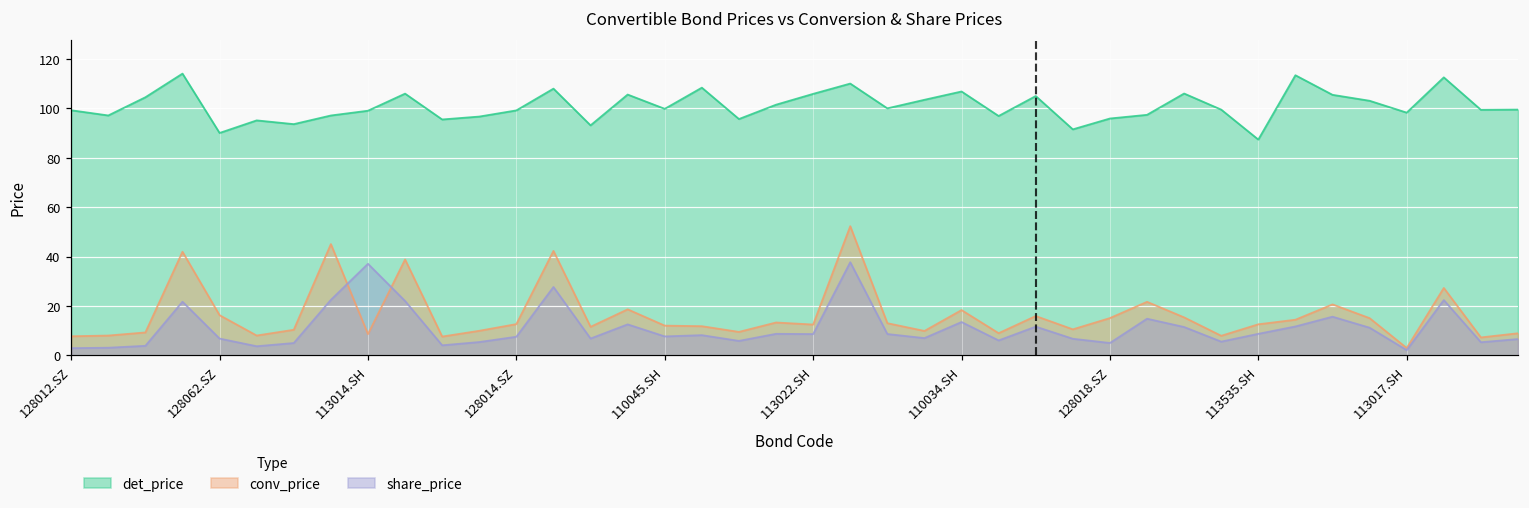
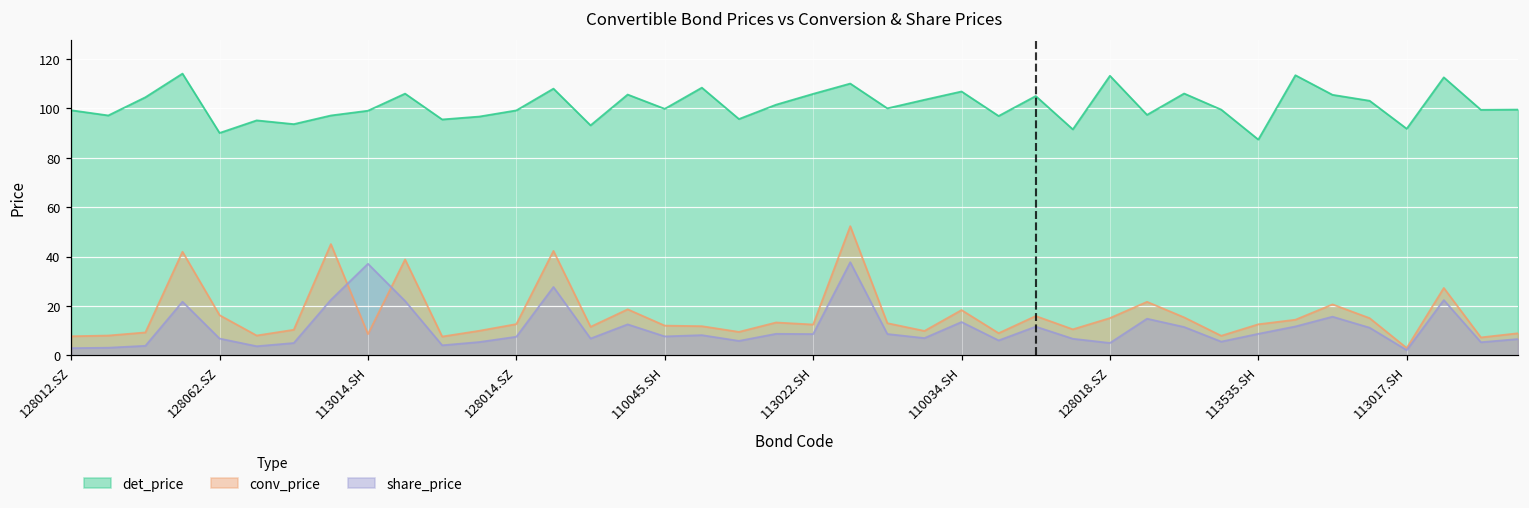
det_price, 128018.SZ: 96 -> 113
det_price, 113017.SH: 98 -> 92
